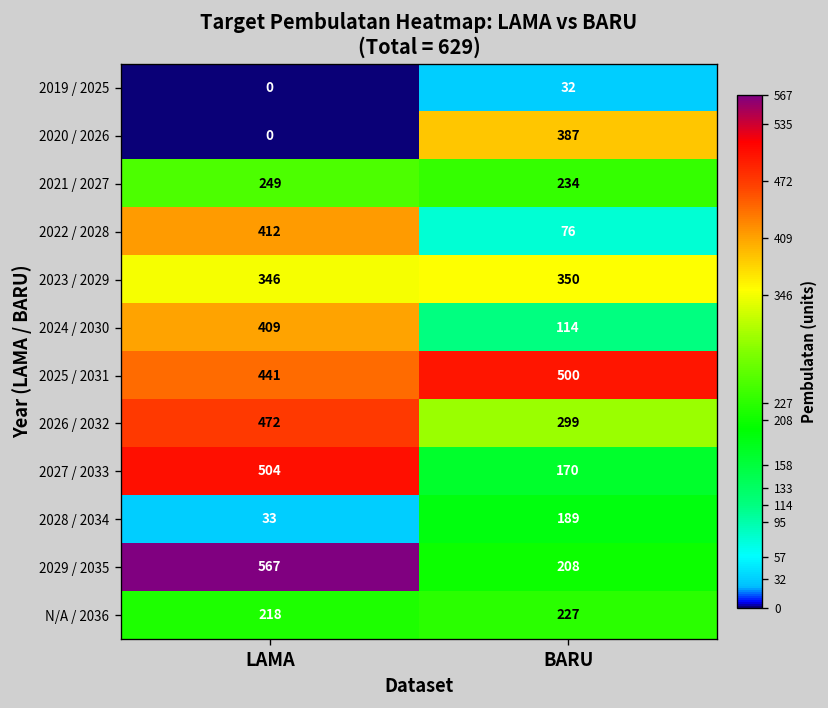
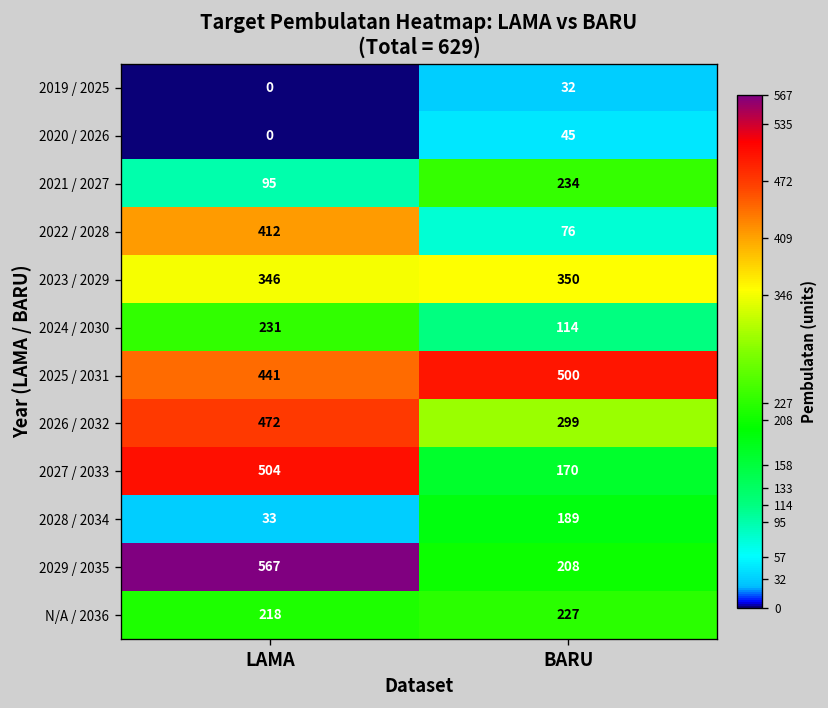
2020 / 2026, BARU: 387 -> 45
2021 / 2027, LAMA: 249 -> 95
2024 / 2030, LAMA: 409 -> 231
